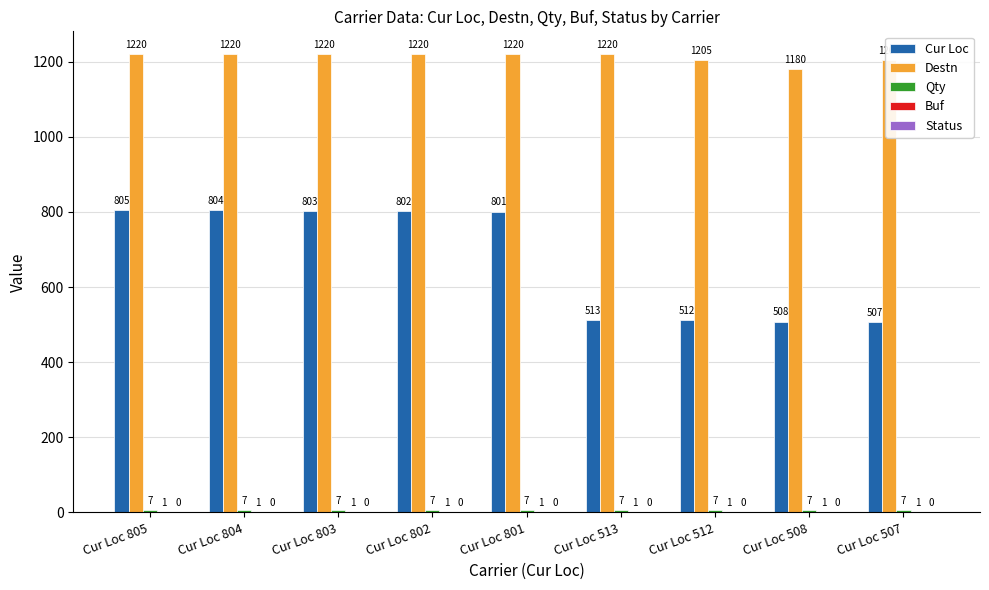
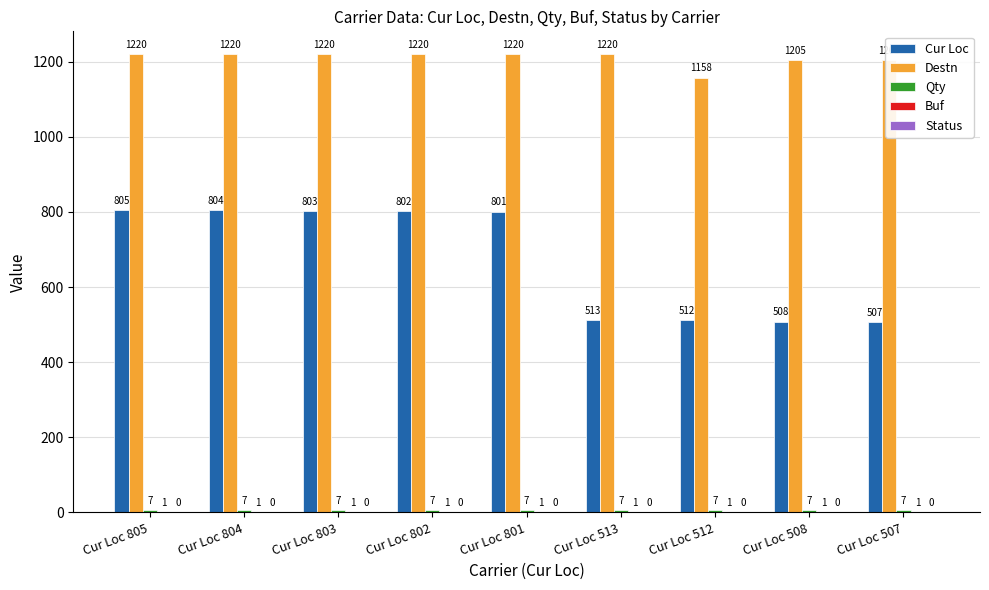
Destn, Cur Loc 512: 1205 -> 1158
Destn, Cur Loc 508: 1180 -> 1205
